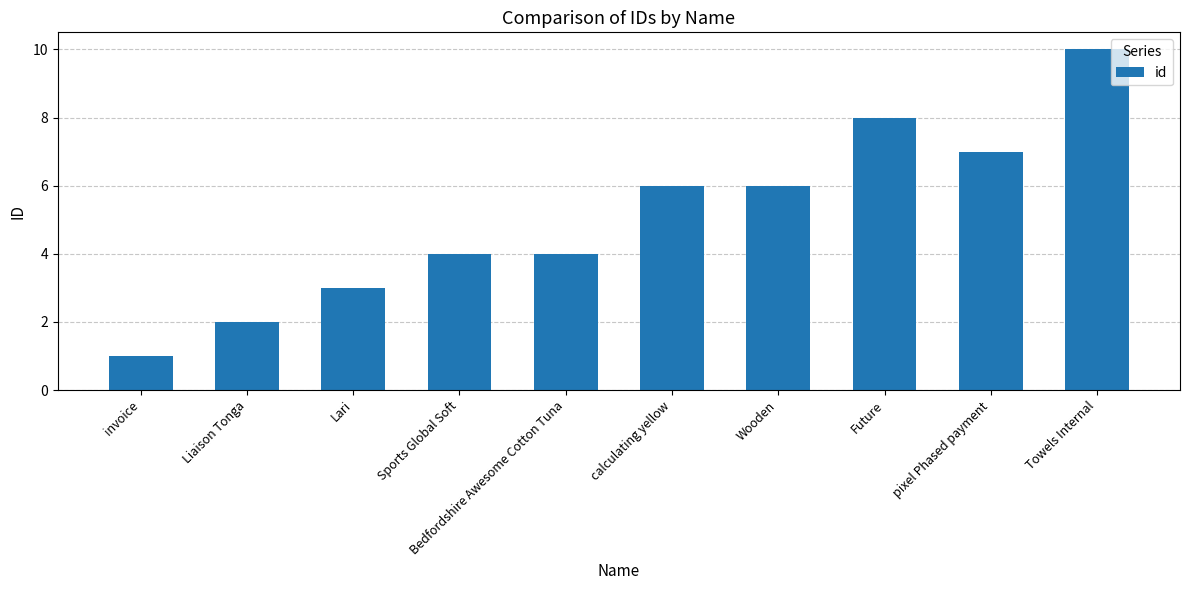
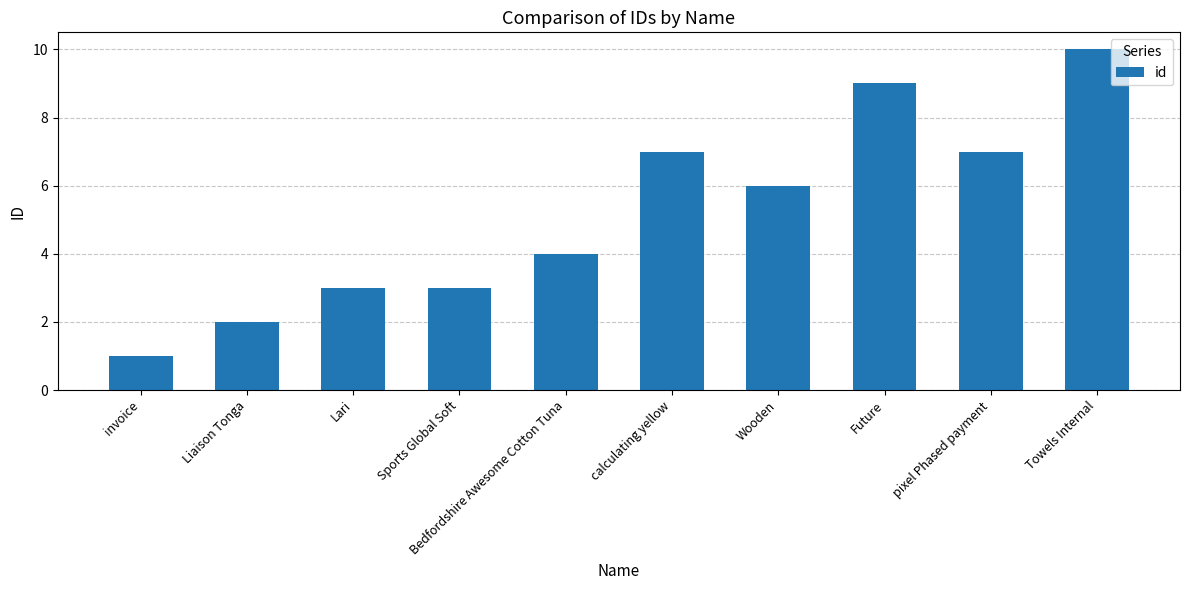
Sports Global Soft: 4 -> 3
calculating yellow: 6 -> 7
Future: 8 -> 9
